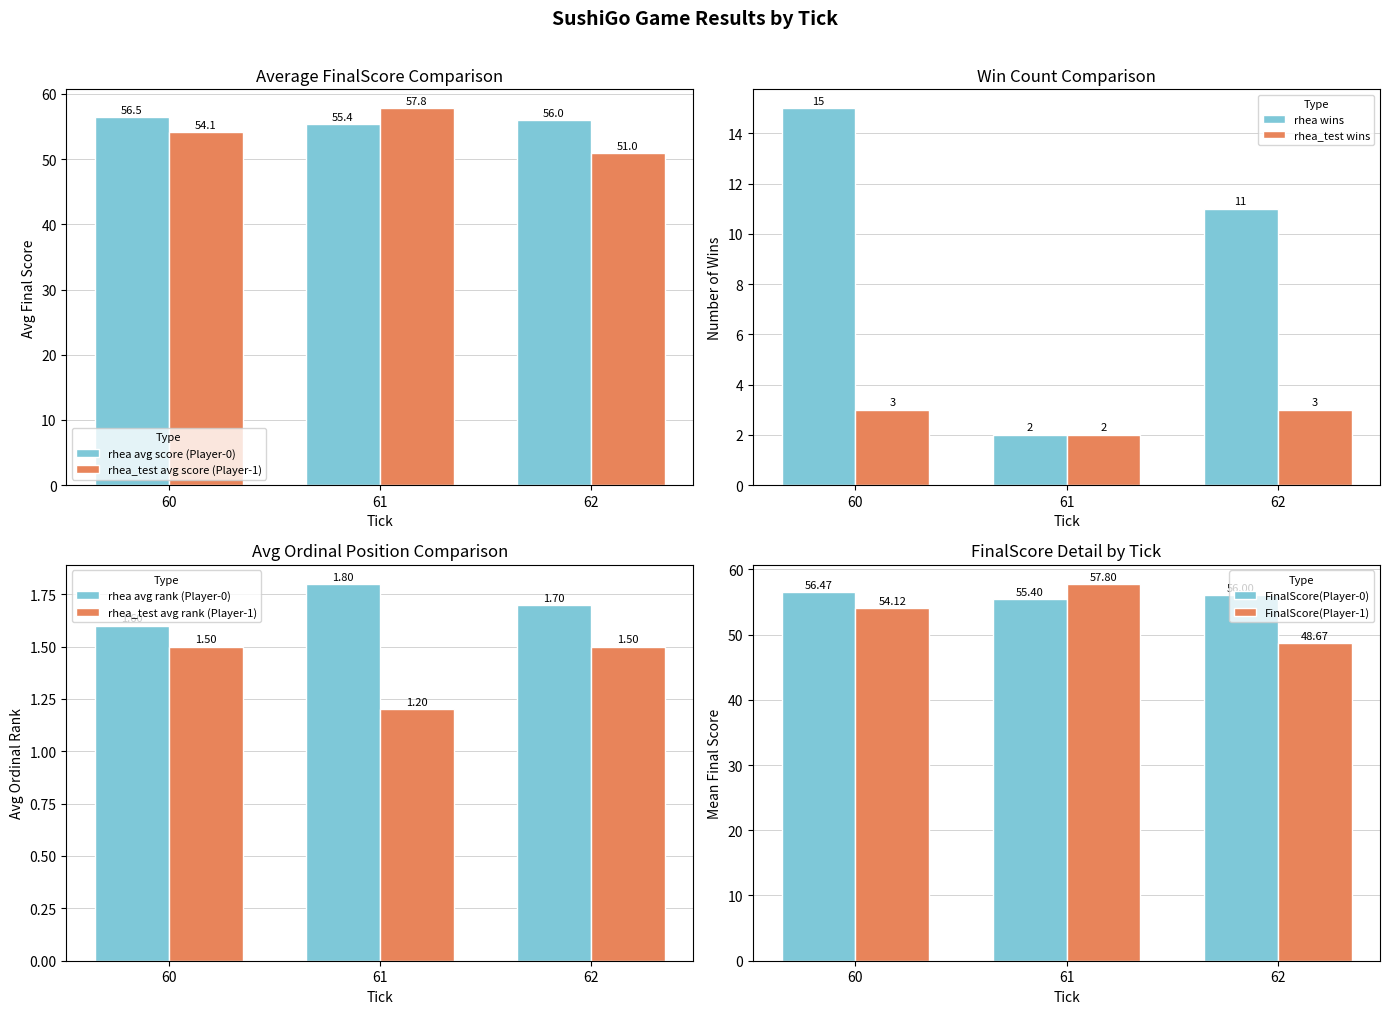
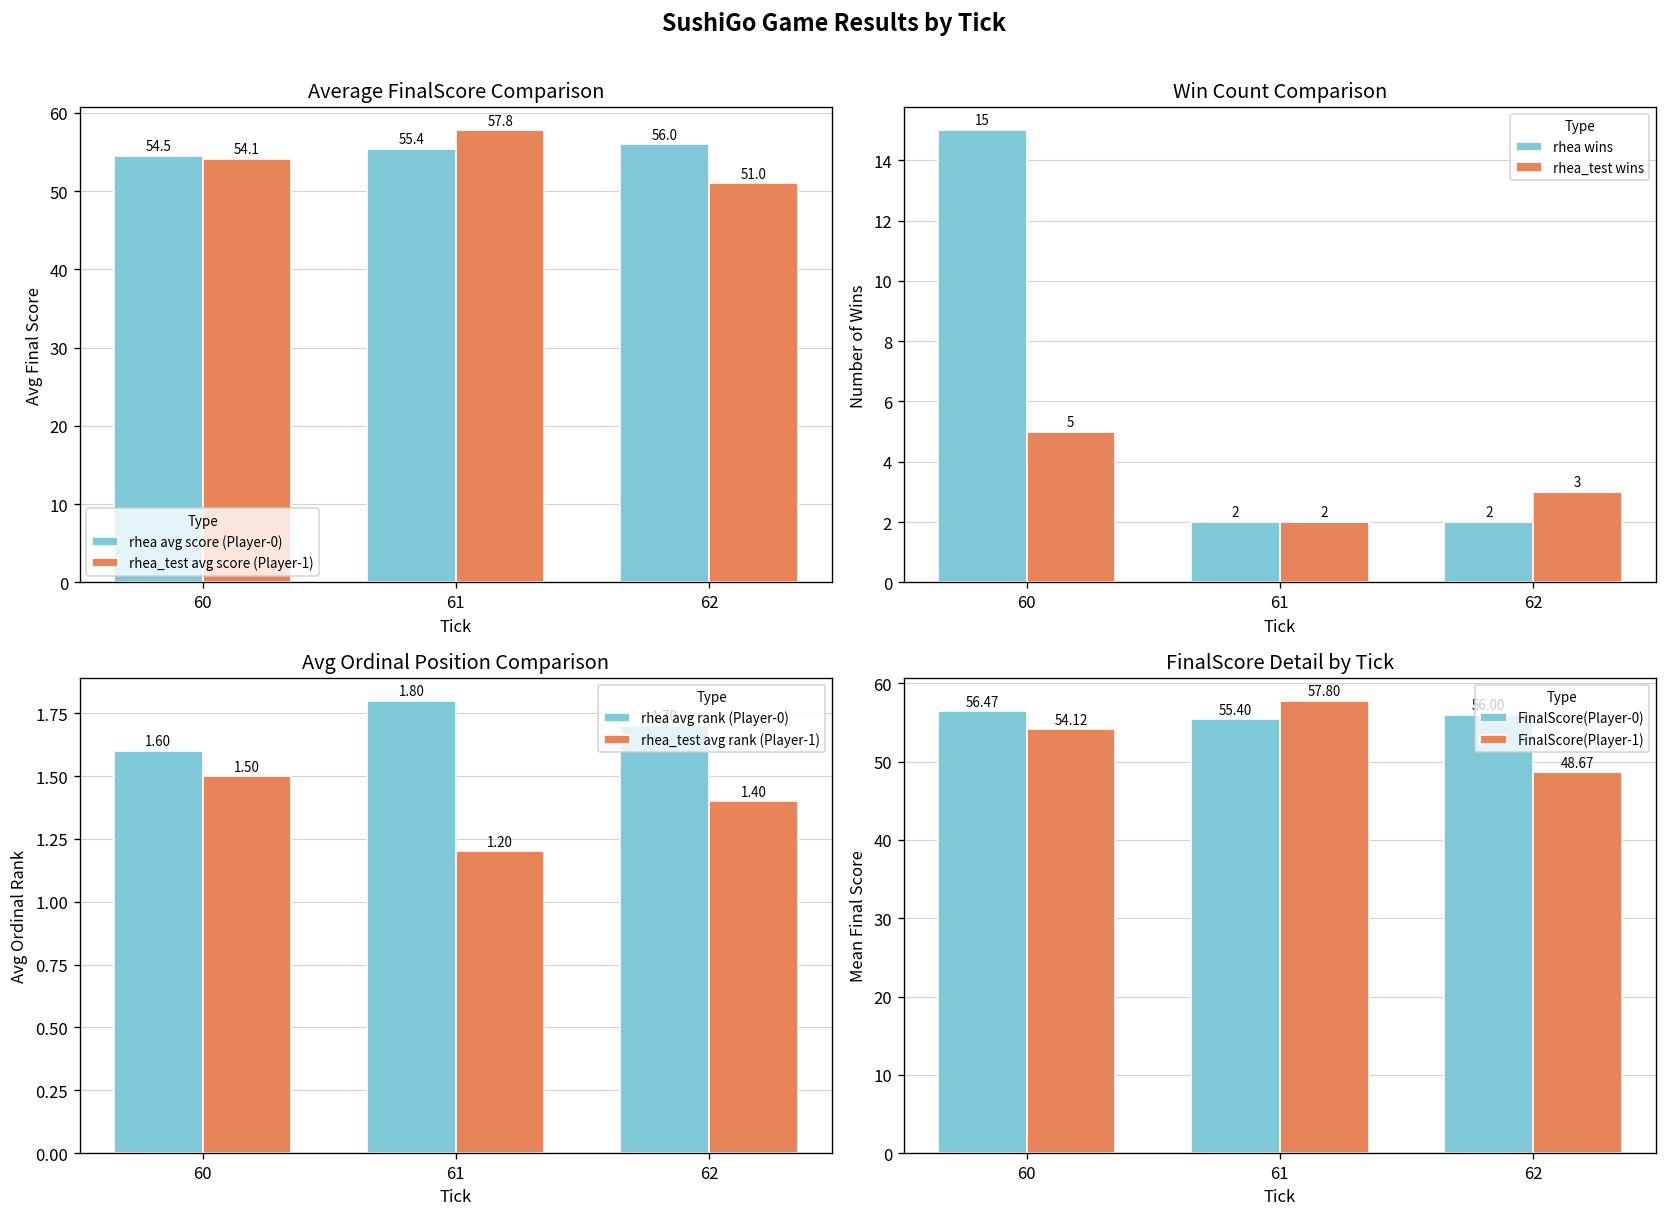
Average FinalScore Comparison, rhea avg score (Player-0), 60: 56.5 -> 54.5
Win Count Comparison, rhea_test wins, 60: 3 -> 5
Win Count Comparison, rhea wins, 62: 11 -> 2
Avg Ordinal Position Comparison, rhea_test avg rank (Player-1), 62: 1.50 -> 1.40
